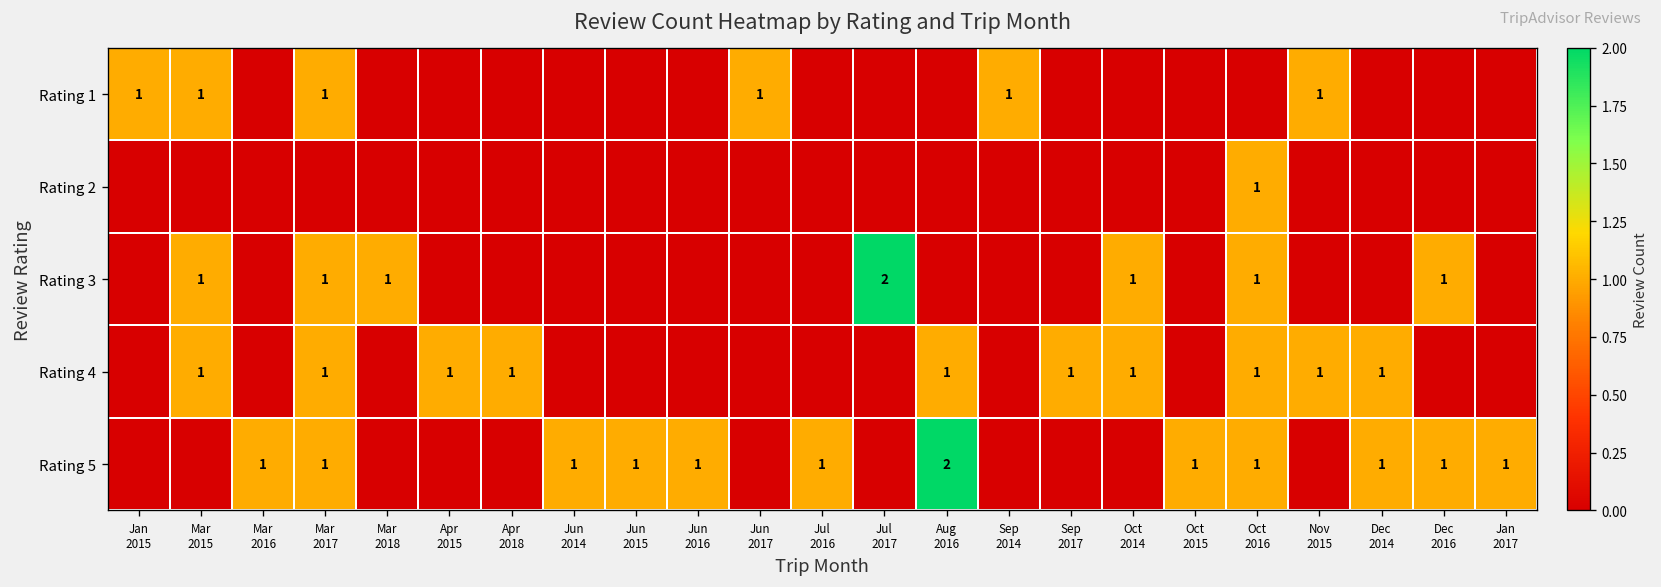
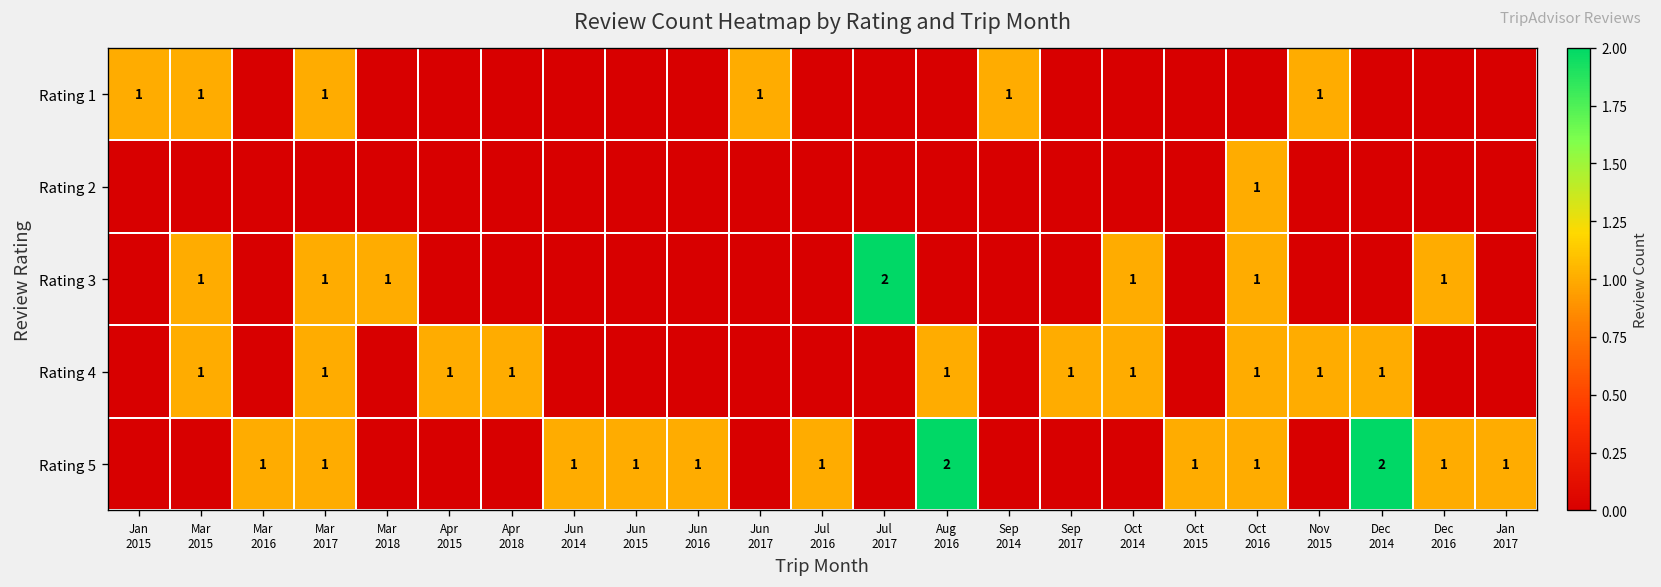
Rating 5, Dec 2014: 1 -> 2
